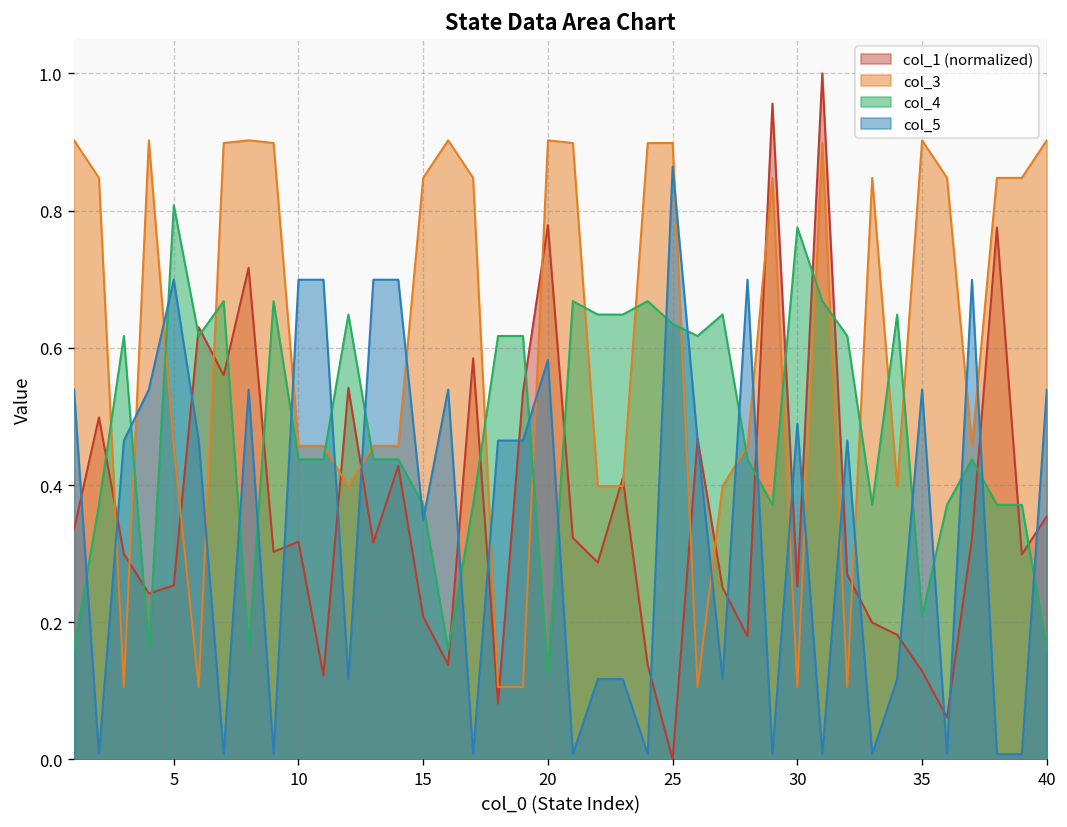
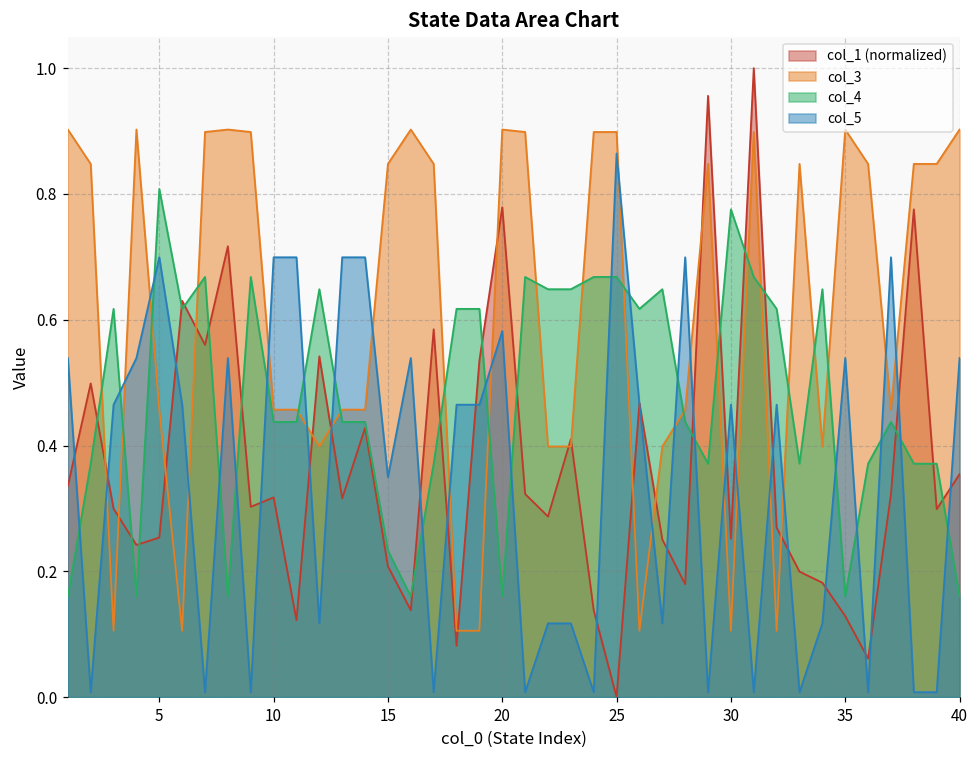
col_4, 15: 0.37 -> 0.23
col_4, 20: 0.12 -> 0.16
col_4, 25: 0.63 -> 0.67
col_5, 30: 0.49 -> 0.46
col_4, 35: 0.21 -> 0.16
